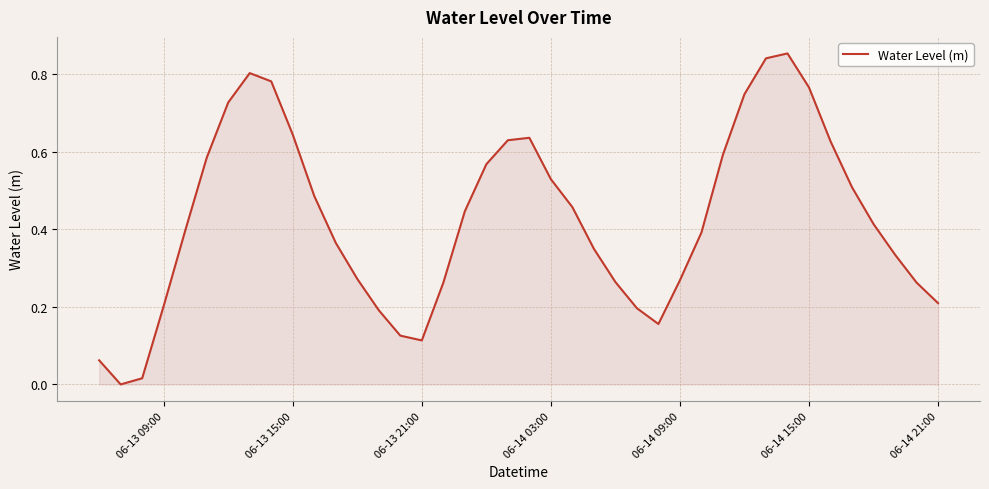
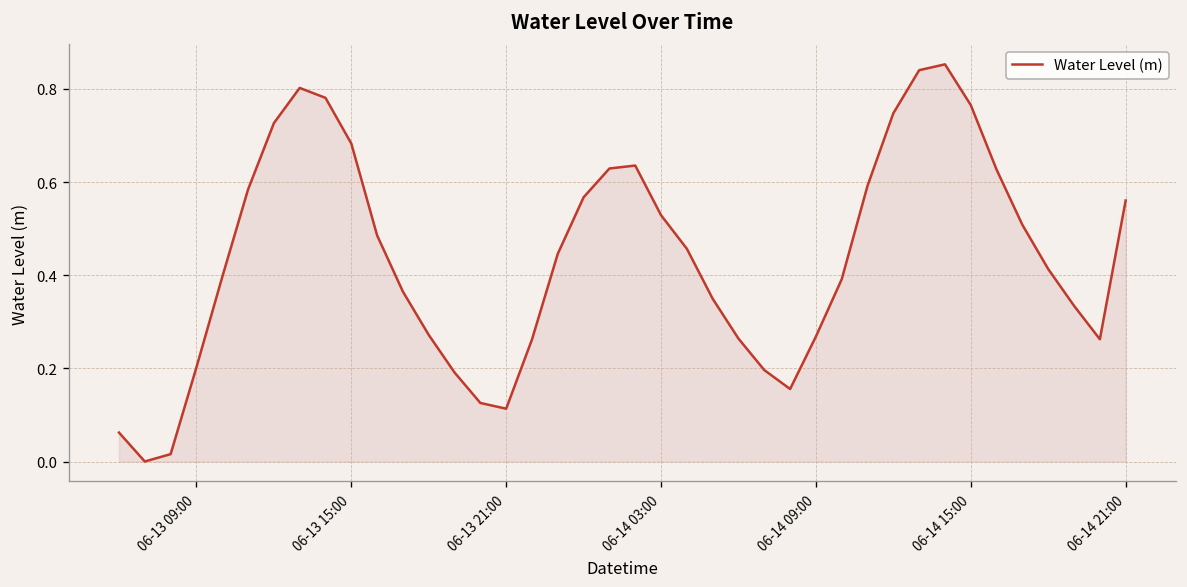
06-13 15:00: 0.64 -> 0.68
06-14 21:00: 0.21 -> 0.56
